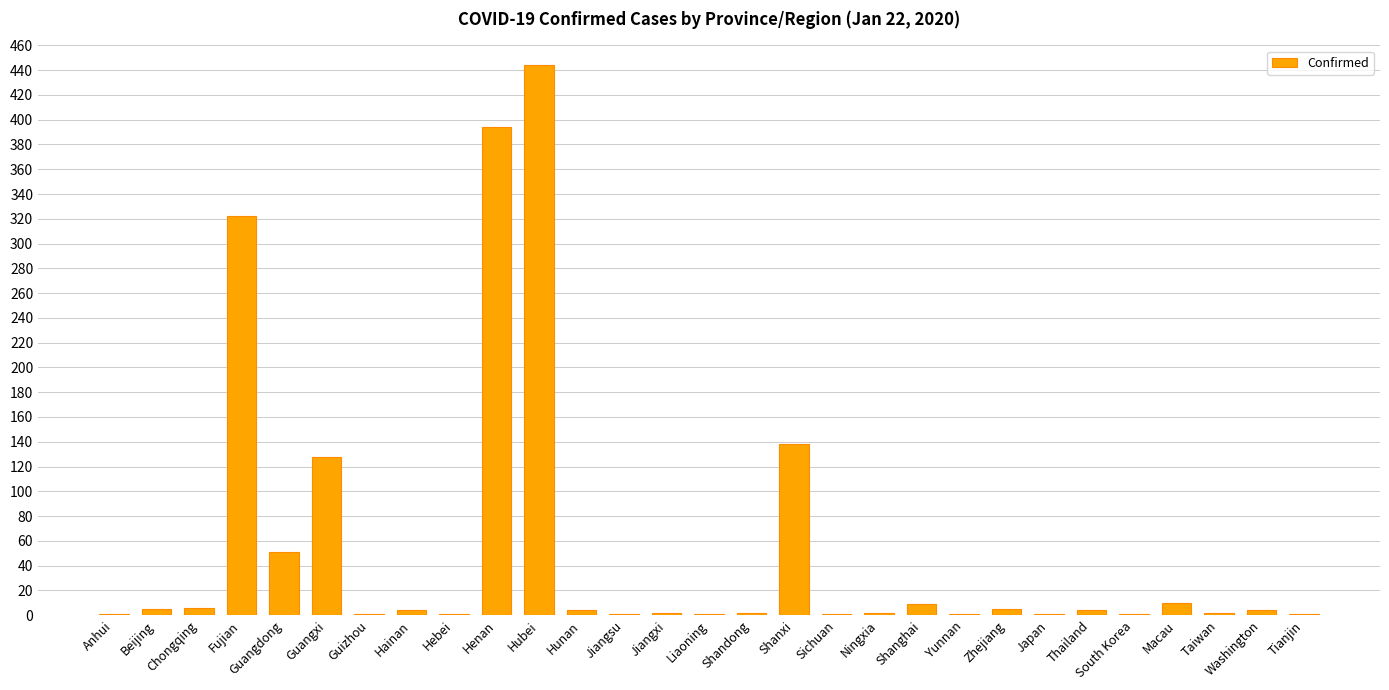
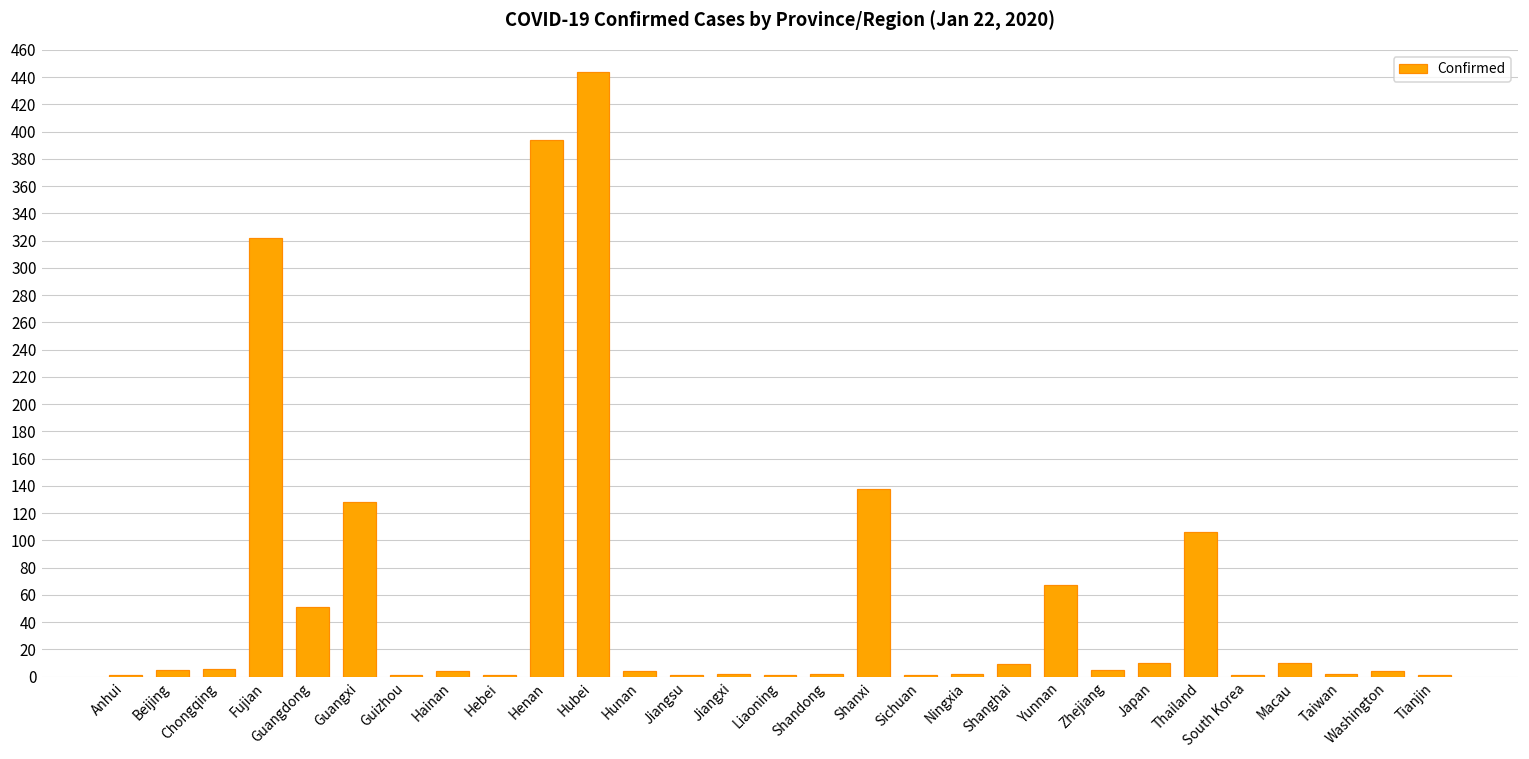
Yunnan: 1 -> 67
Japan: 1 -> 10
Thailand: 4 -> 106
